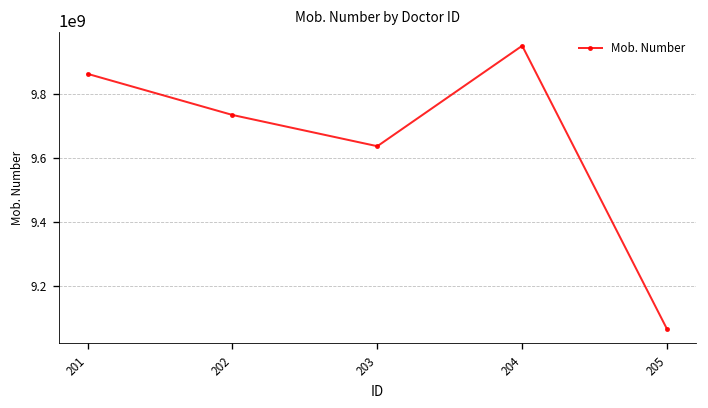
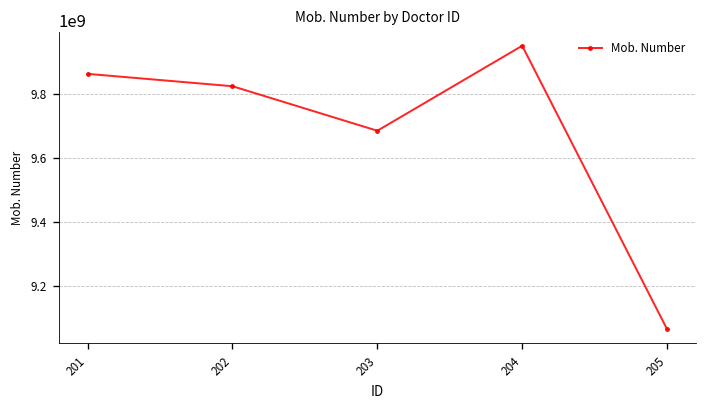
202: 9740000000 -> 9830000000
203: 9640000000 -> 9690000000
